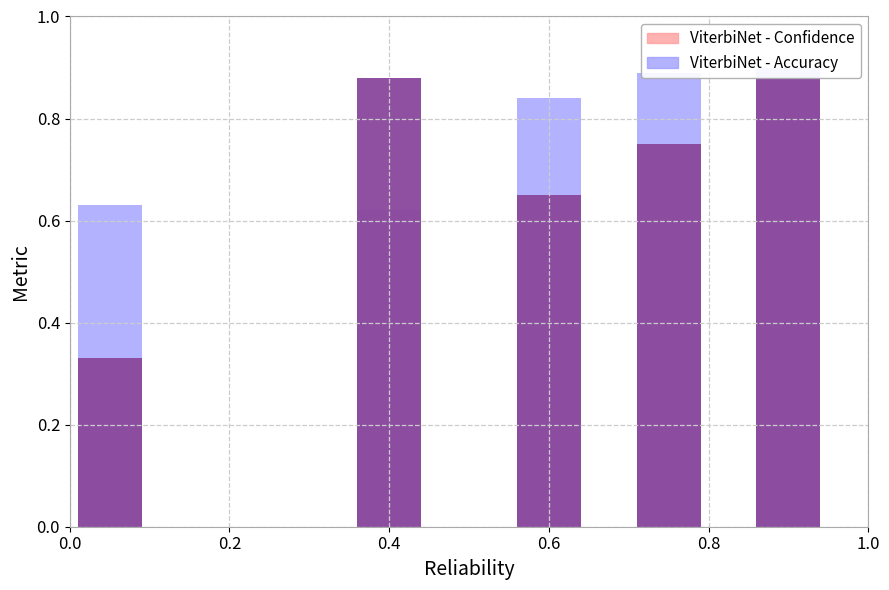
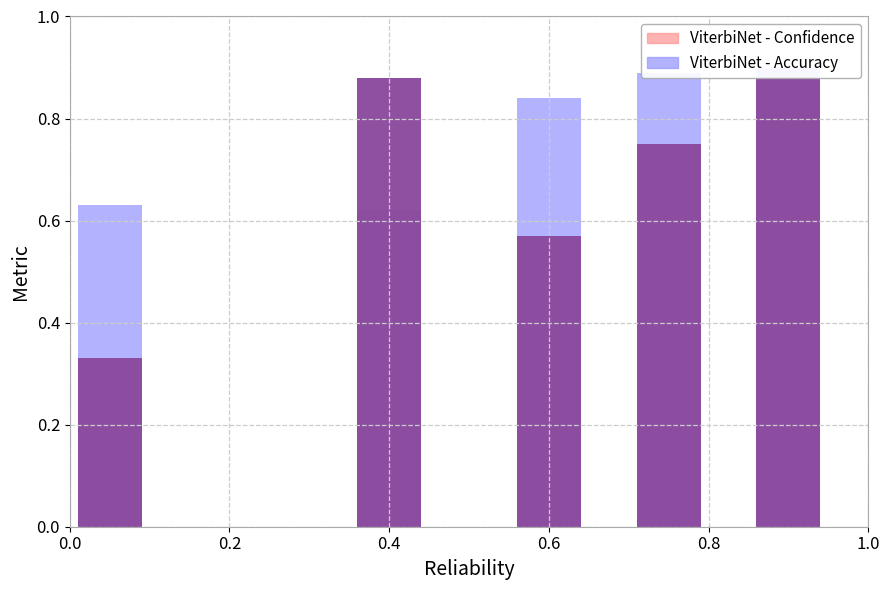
ViterbiNet - Confidence, 0.6: 0.65 -> 0.57
